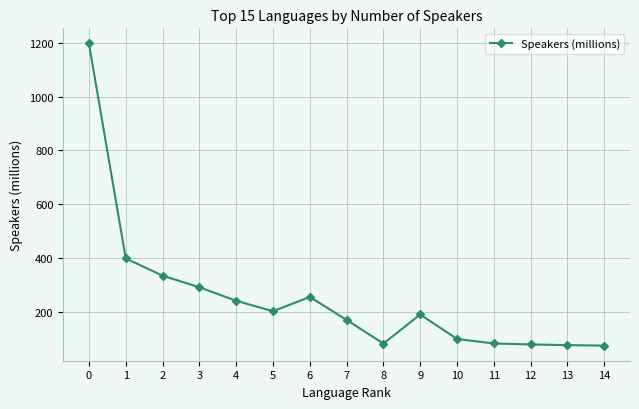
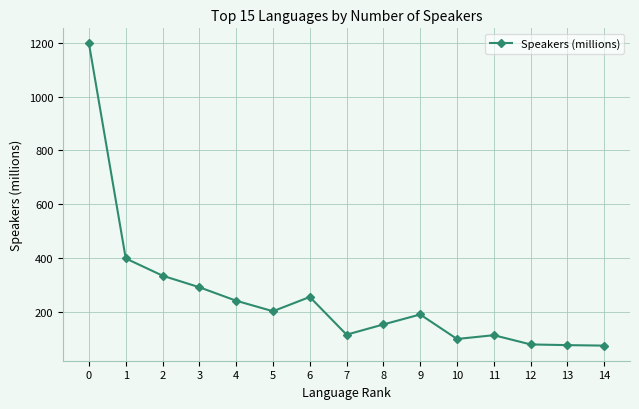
7: 170 -> 120
8: 80 -> 150
11: 80 -> 110
